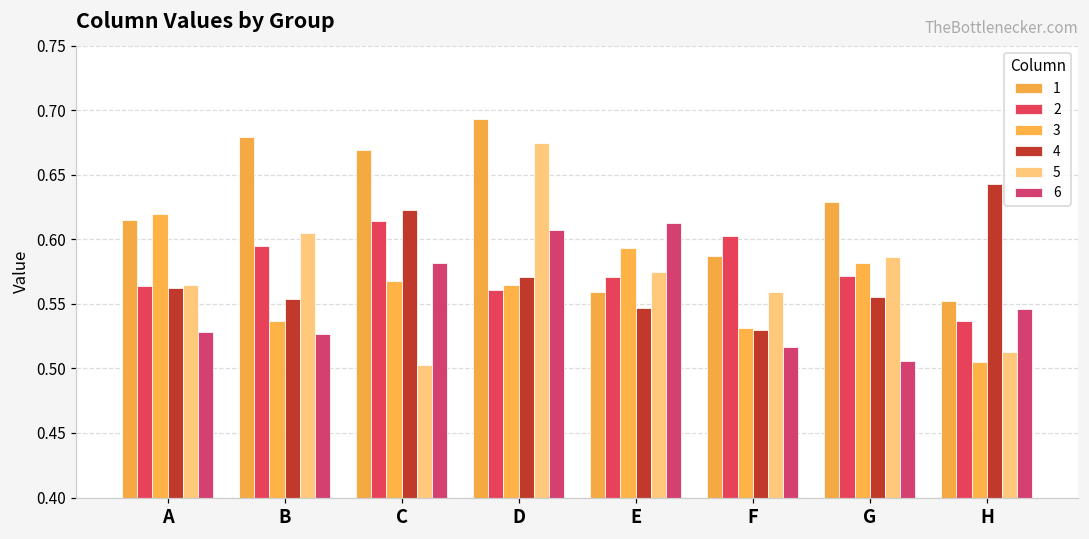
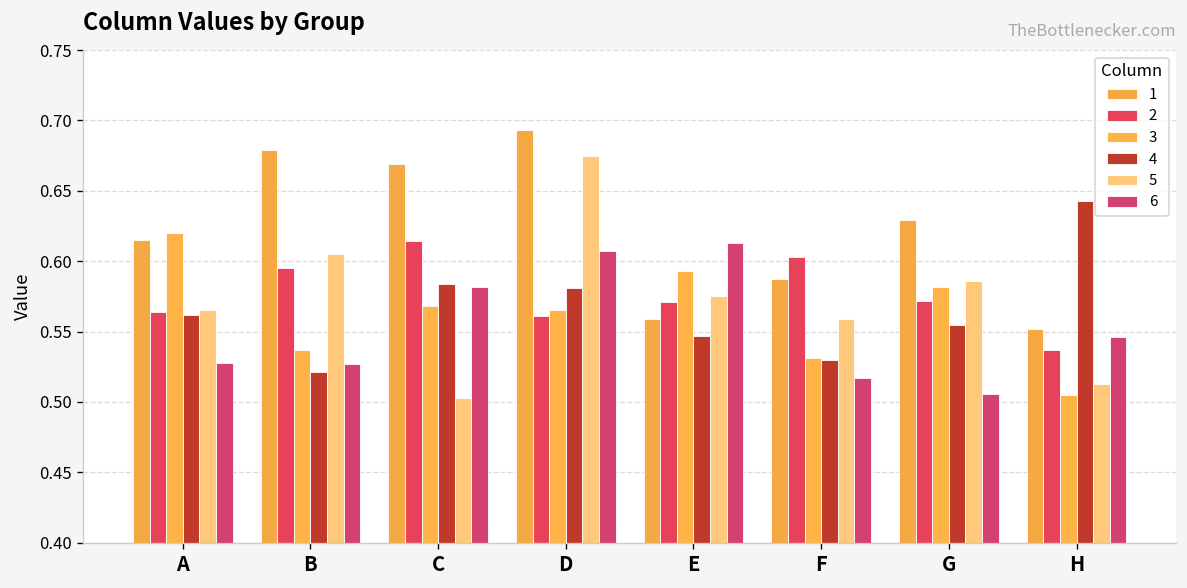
4, B: 0.554 -> 0.521
4, C: 0.623 -> 0.584
4, D: 0.571 -> 0.581
